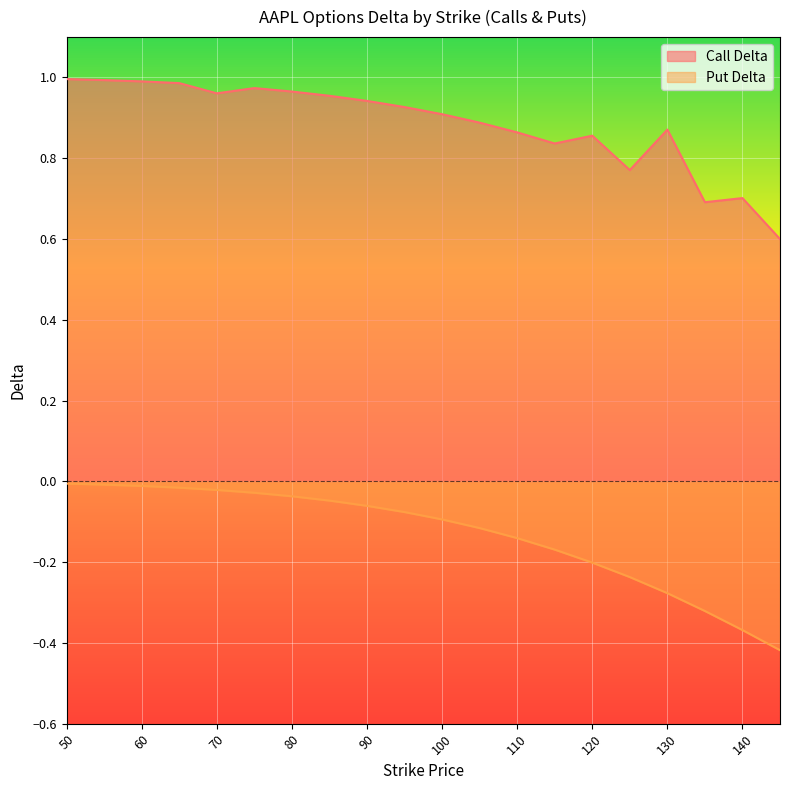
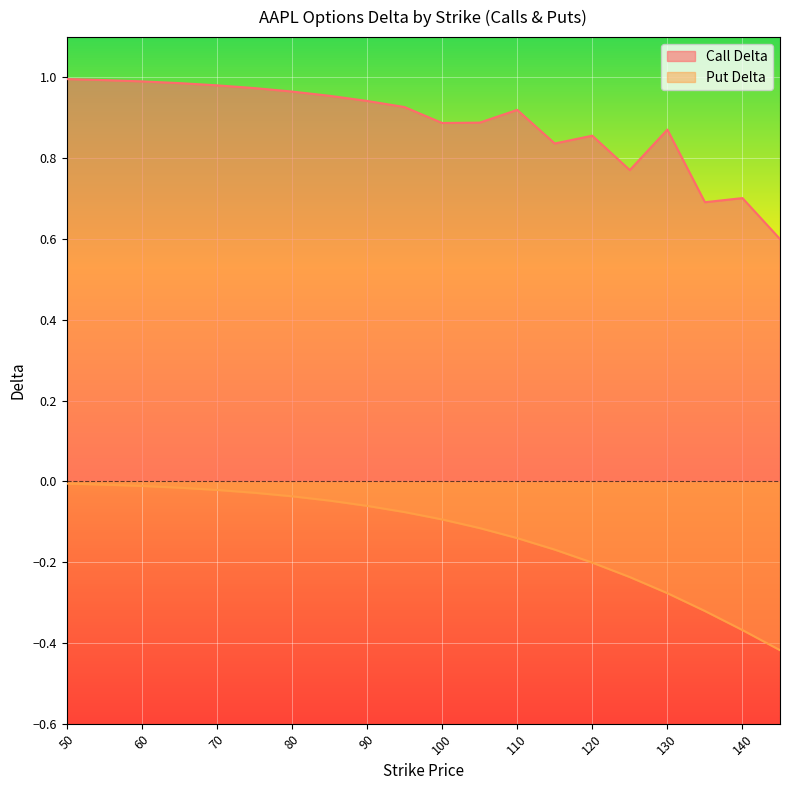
Call Delta, 70: 0.96 -> 0.98
Call Delta, 100: 0.91 -> 0.89
Call Delta, 110: 0.86 -> 0.92
